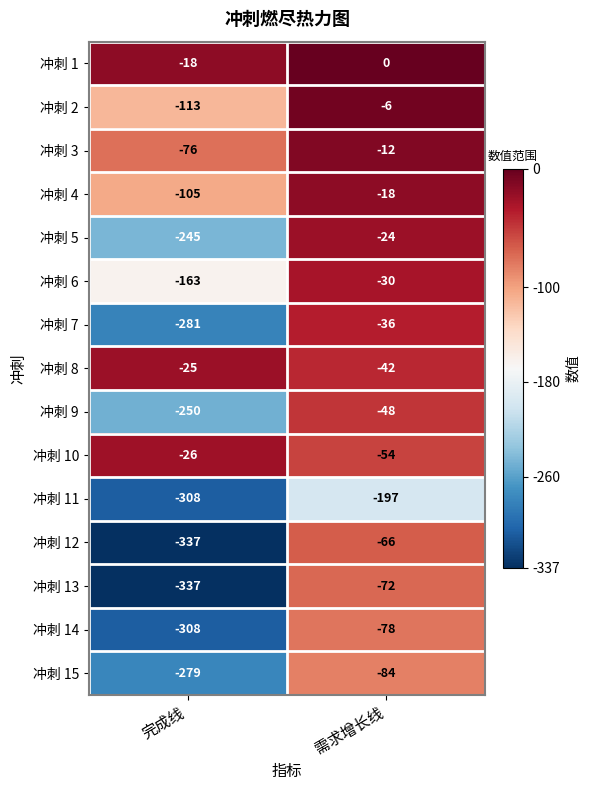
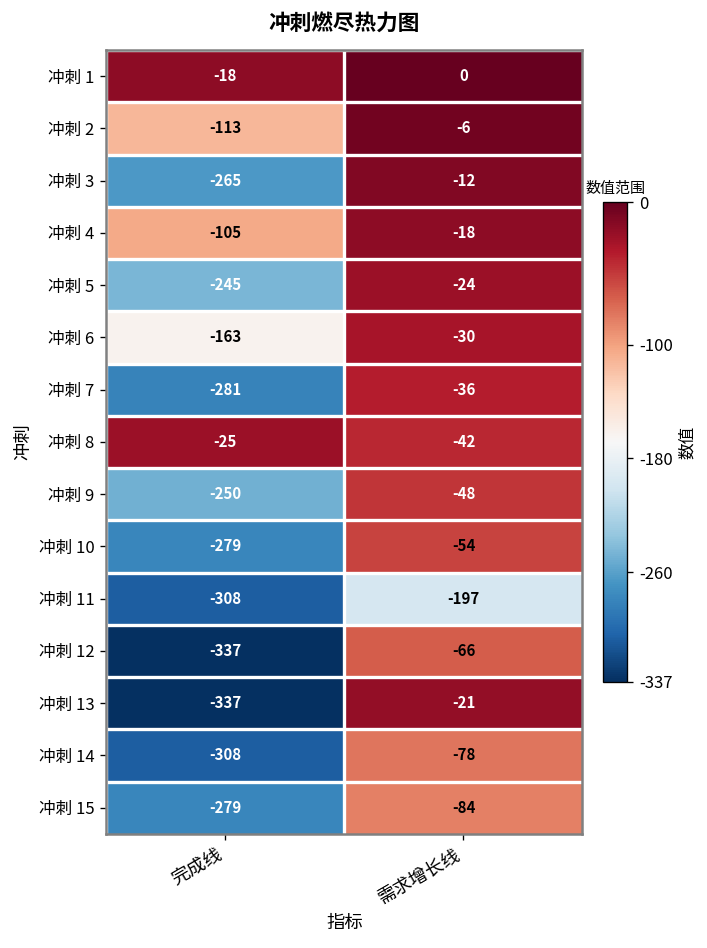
冲刺 3, 完成线: -76 -> -265
冲刺 10, 完成线: -26 -> -279
冲刺 13, 需求增长线: -72 -> -21
